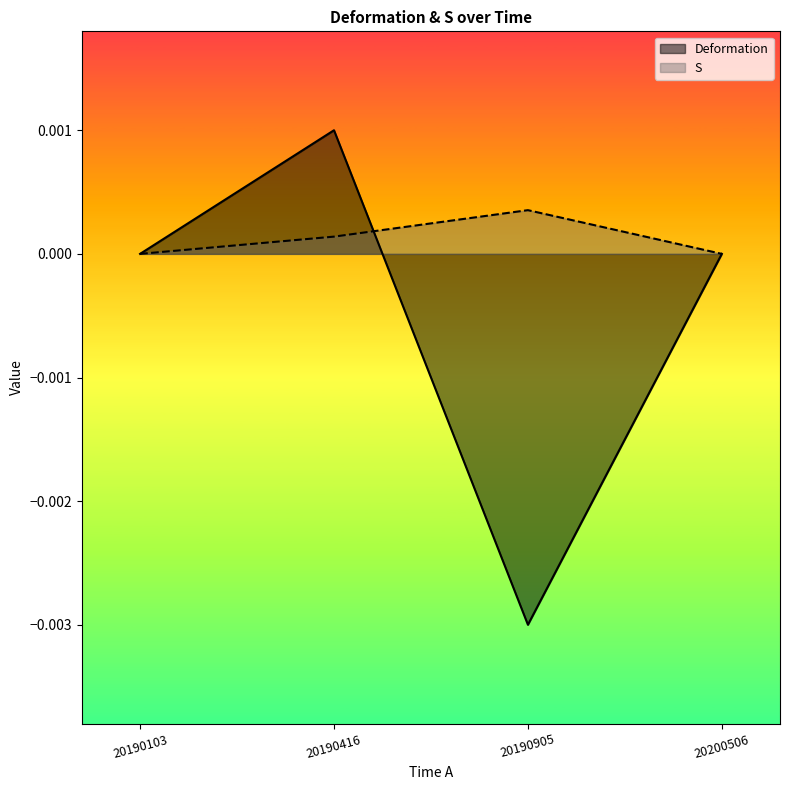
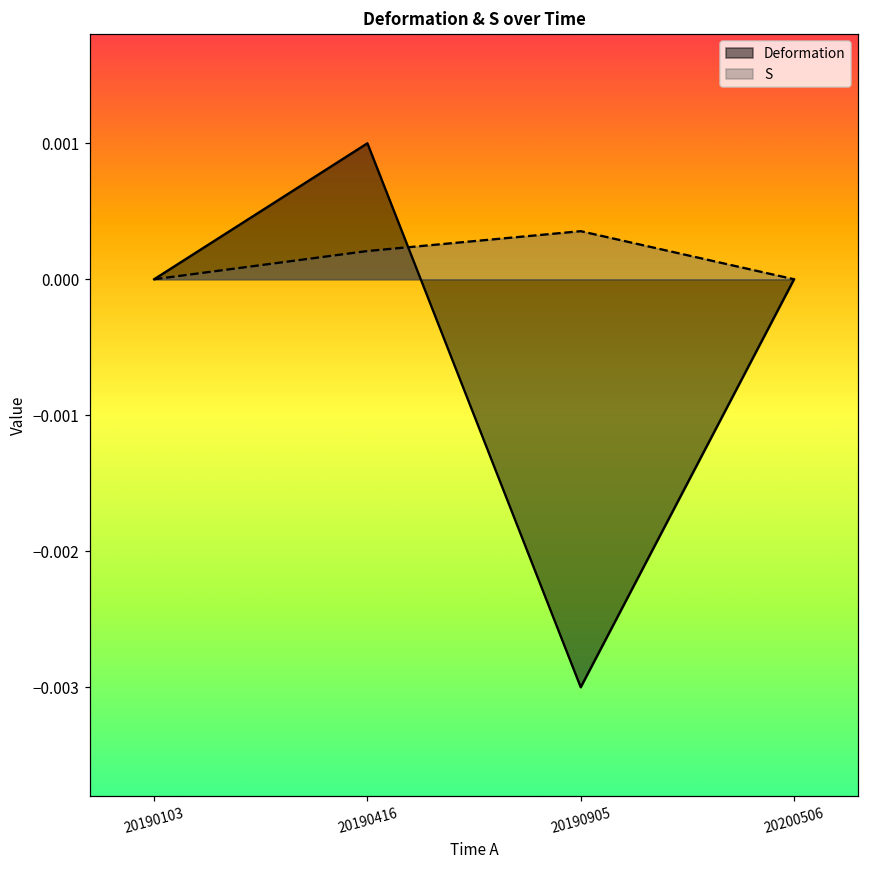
S, 20190416: 0.00014 -> 0.00021
